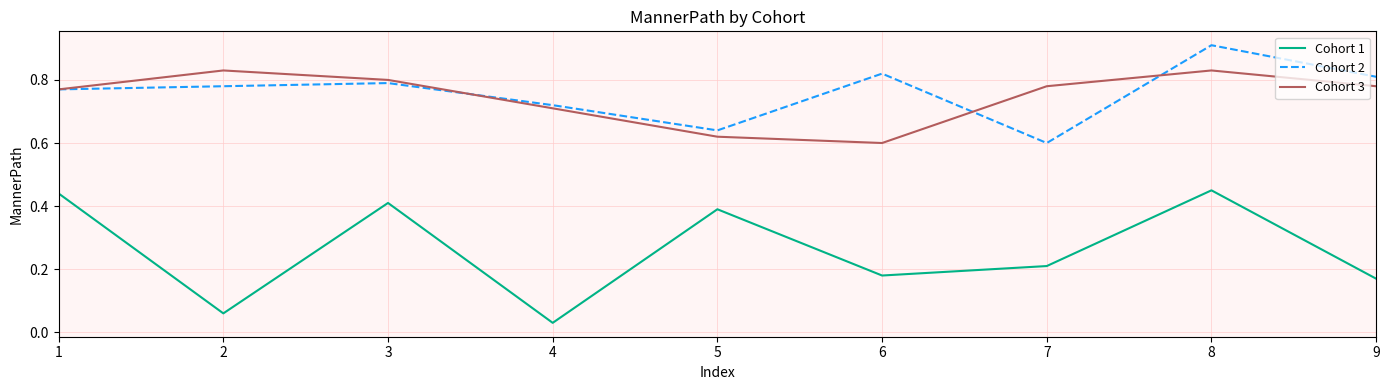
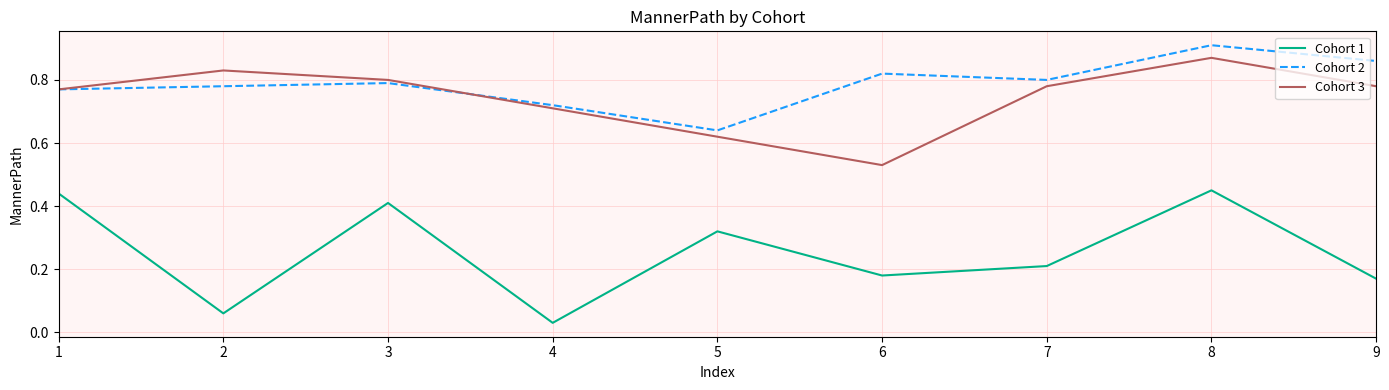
Cohort 1, 5: 0.39 -> 0.32
Cohort 3, 6: 0.60 -> 0.53
Cohort 2, 7: 0.6 -> 0.8
Cohort 3, 8: 0.83 -> 0.87
Cohort 2, 9: 0.81 -> 0.86
